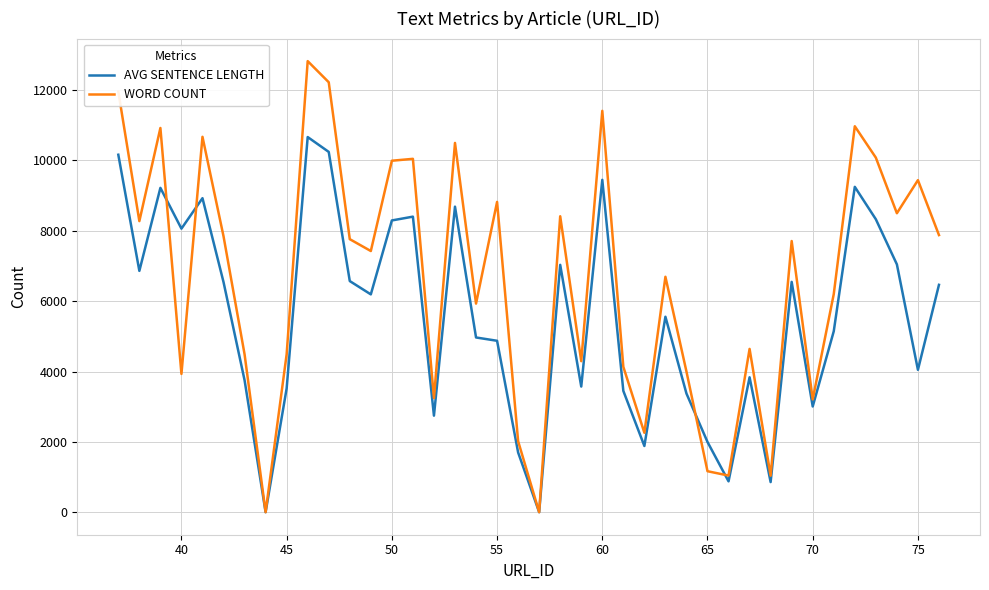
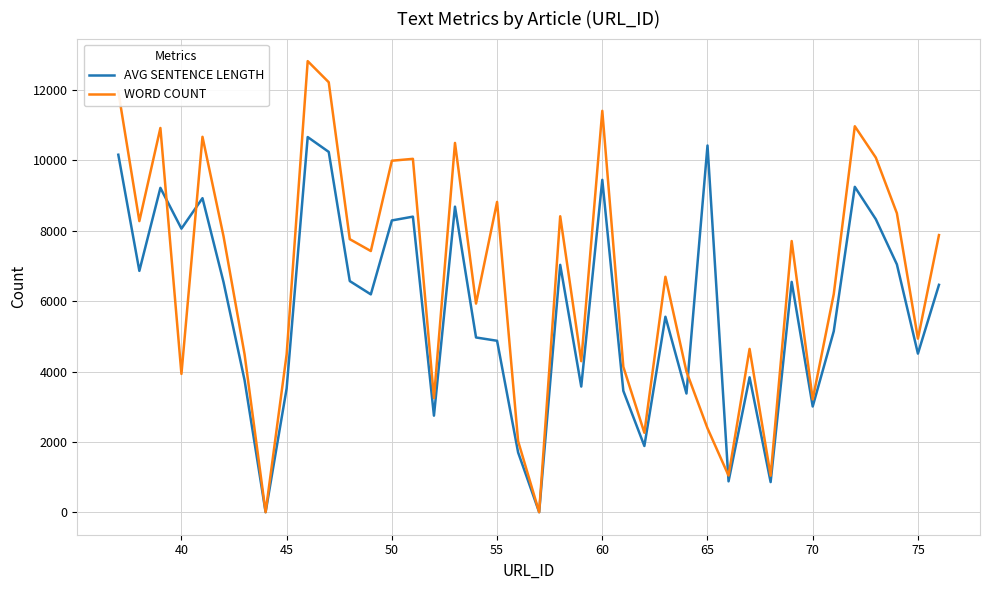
AVG SENTENCE LENGTH, 65: 2000 -> 10400
WORD COUNT, 65: 1200 -> 2400
AVG SENTENCE LENGTH, 75: 4000 -> 4500
WORD COUNT, 75: 9400 -> 4900
